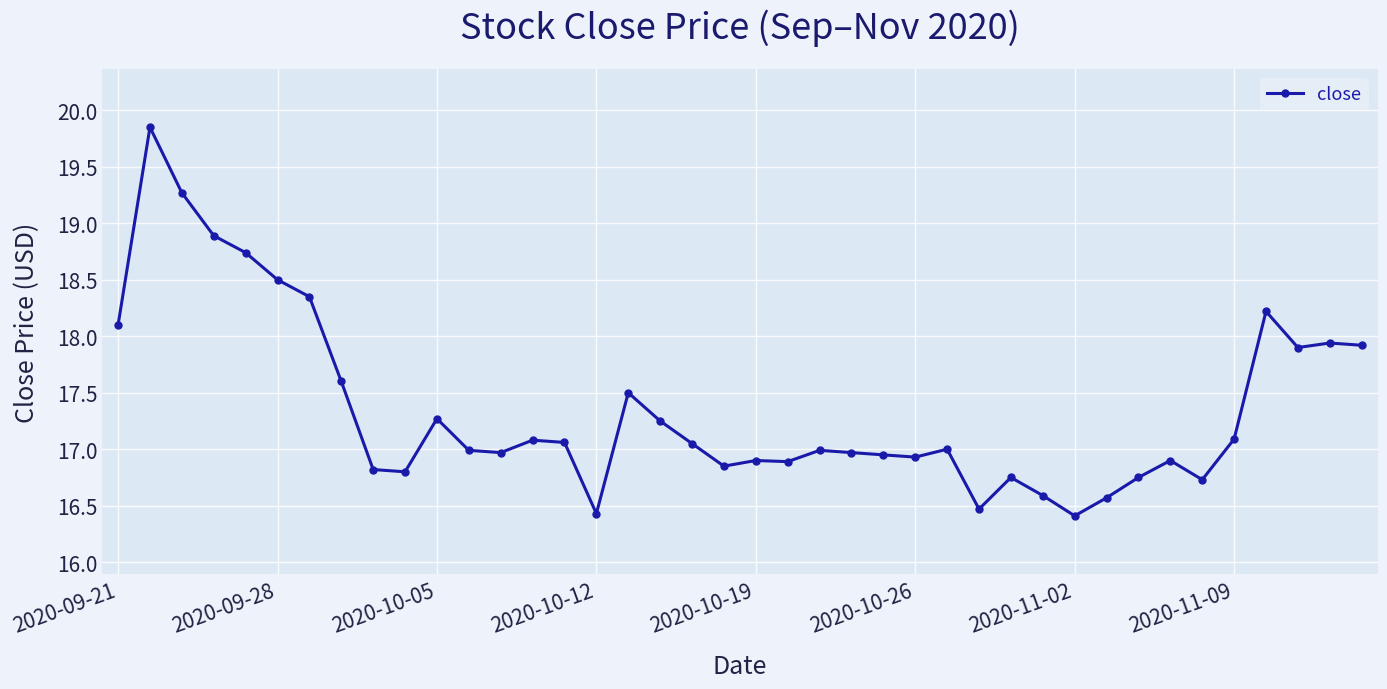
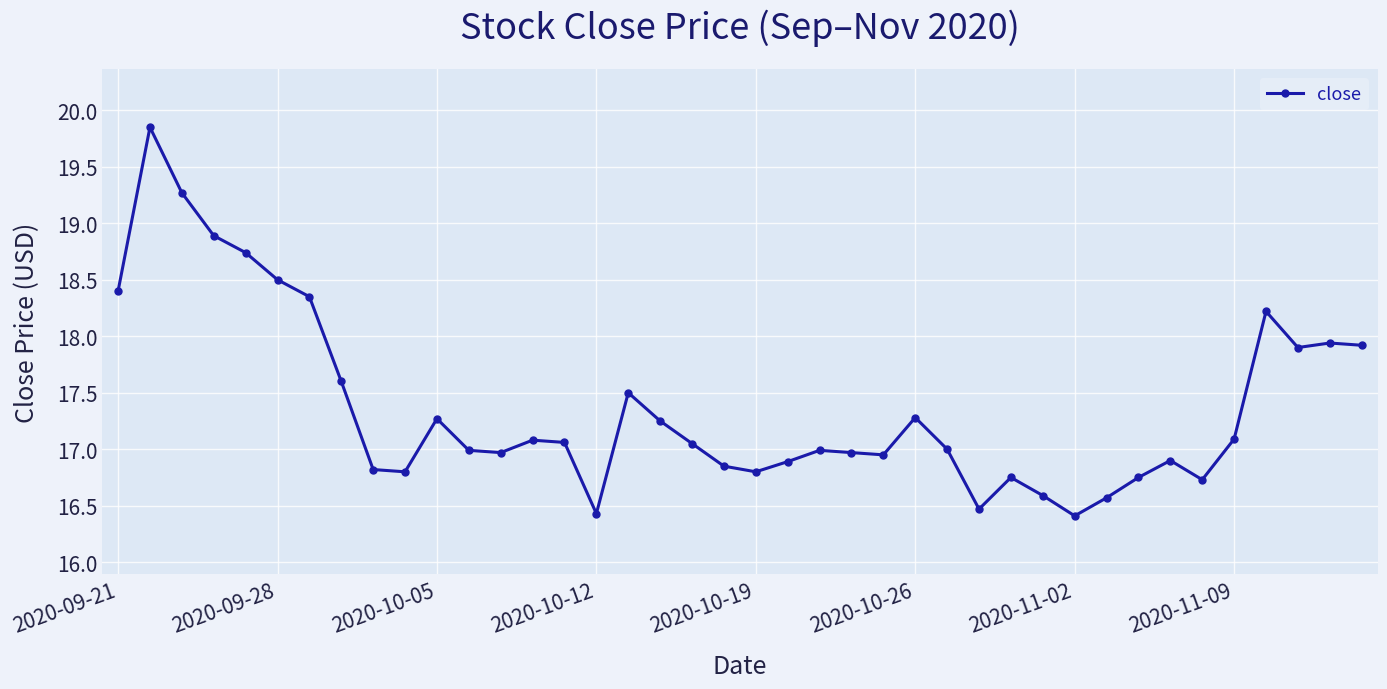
2020-09-21: 18.1 -> 18.4
2020-10-19: 16.9 -> 16.8
2020-10-26: 16.93 -> 17.28
